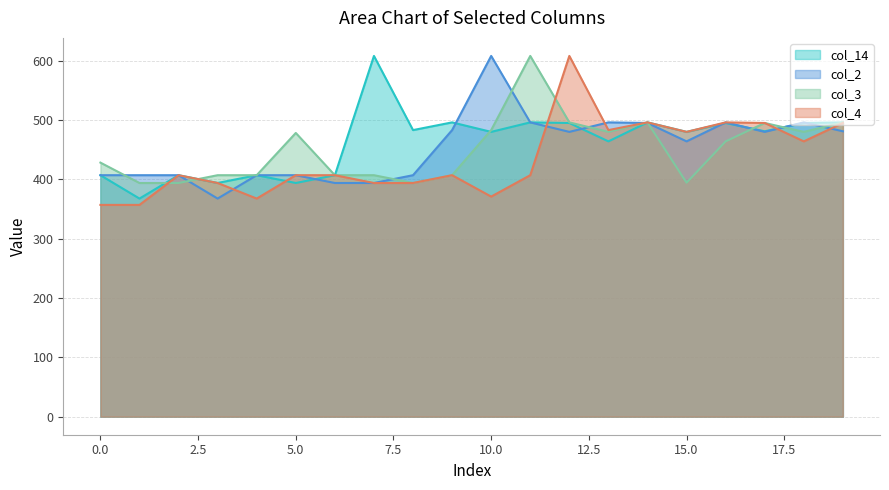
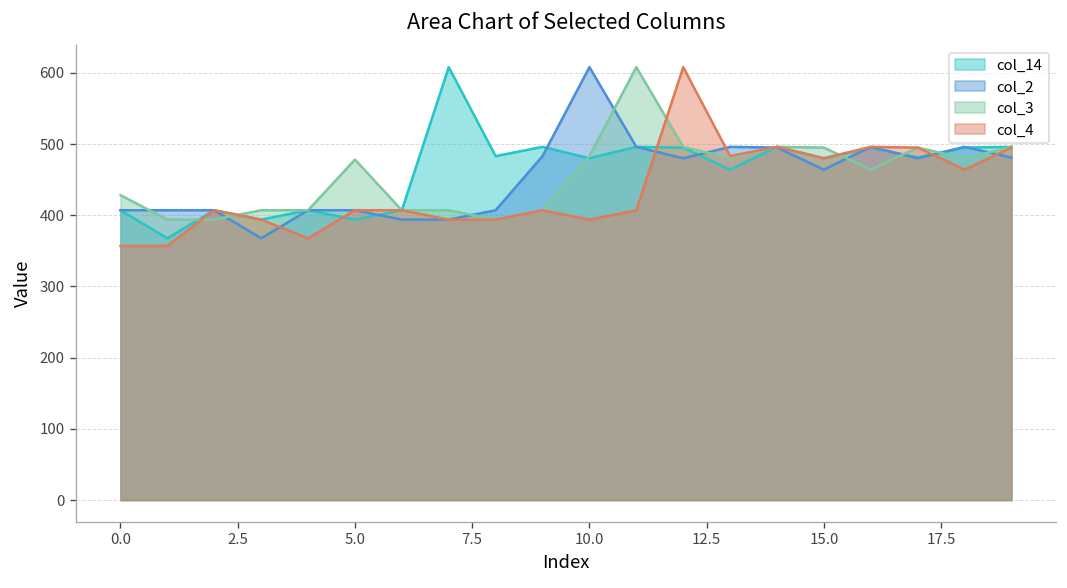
col_4, 10.0: 370 -> 390
col_3, 15.0: 390 -> 500
